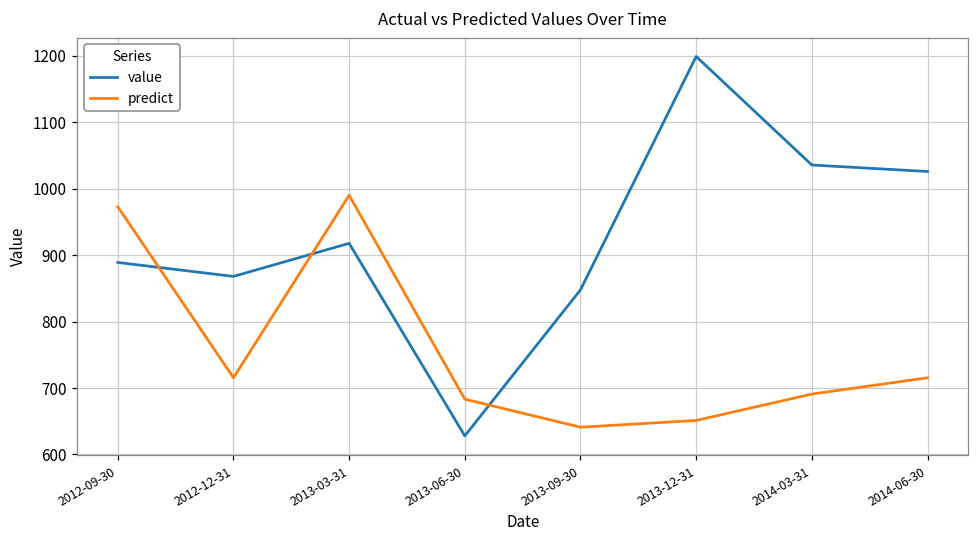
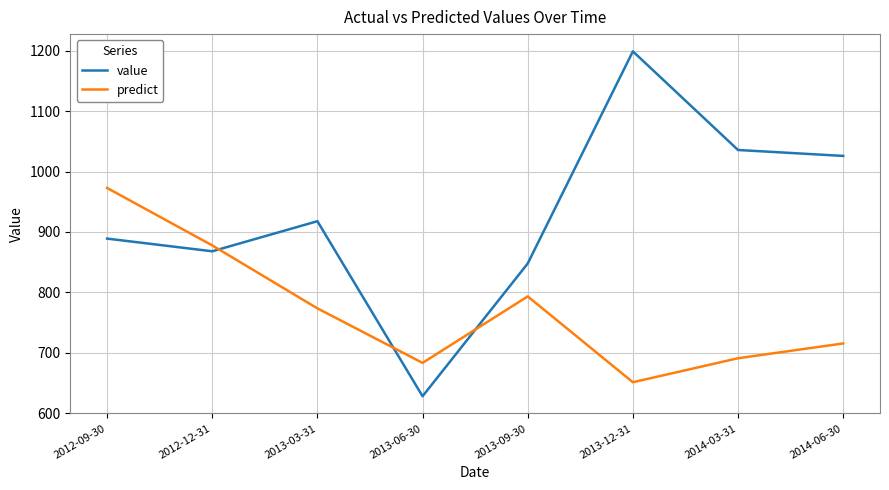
predict, 2012-12-31: 720 -> 880
predict, 2013-03-31: 990 -> 770
predict, 2013-09-30: 640 -> 790
